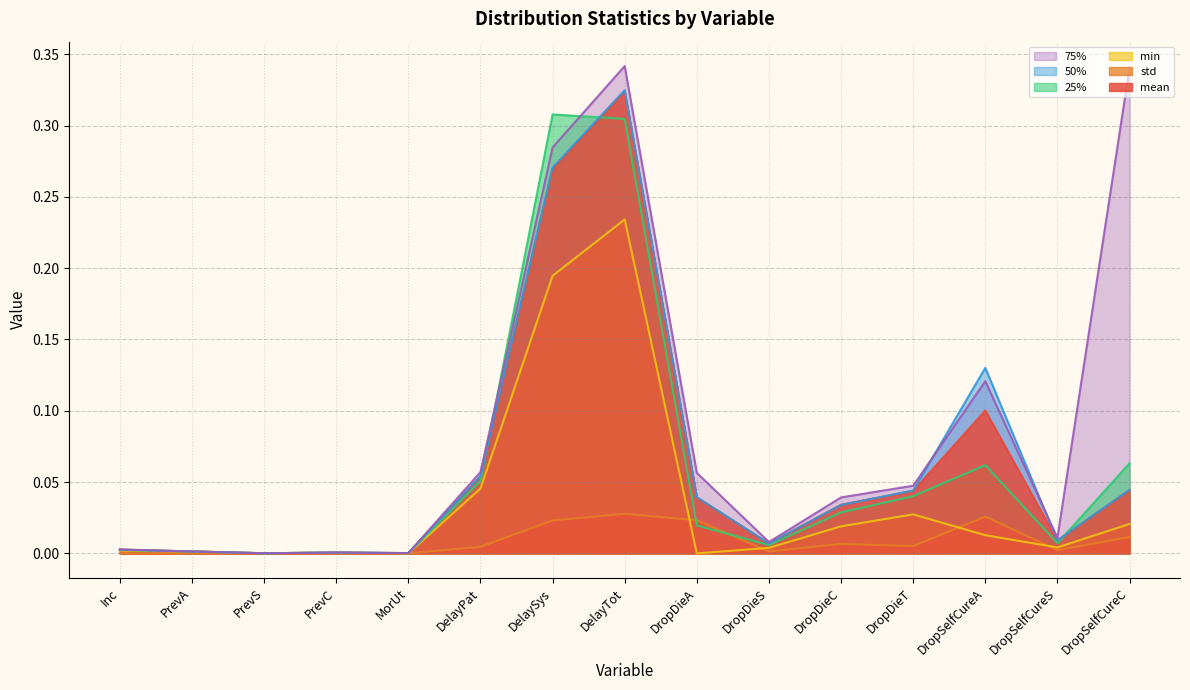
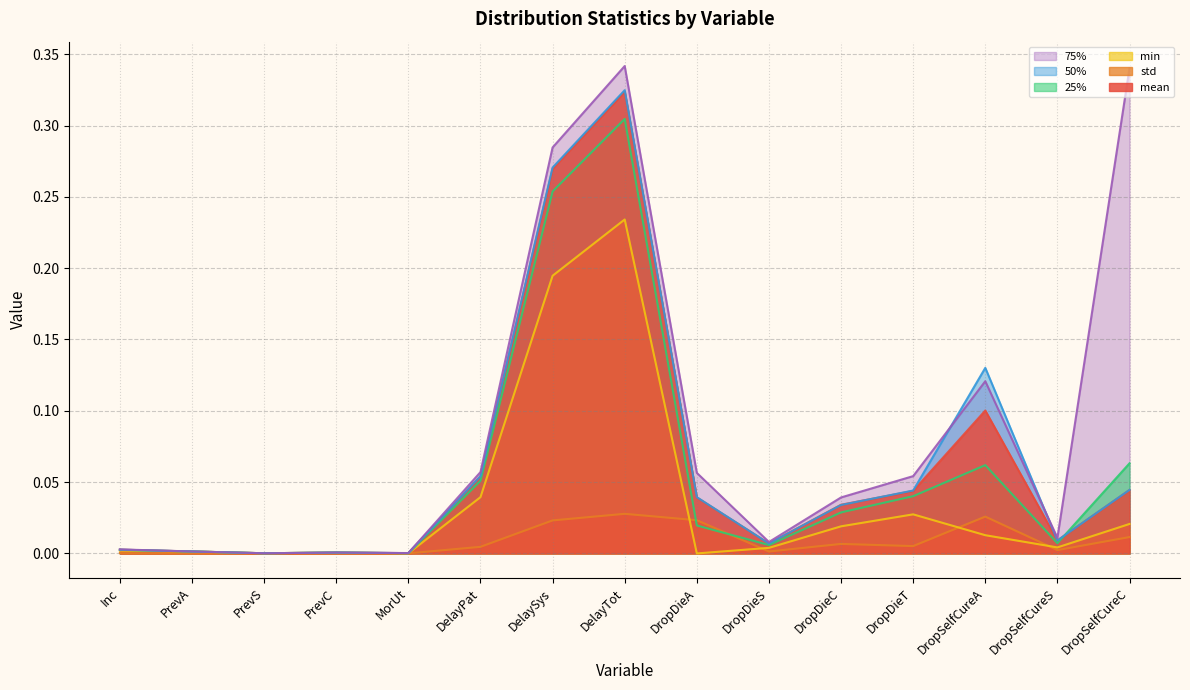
min, DelayPat: 0.046 -> 0.039
25%, DelaySys: 0.308 -> 0.254
75%, DropDieT: 0.047 -> 0.054
